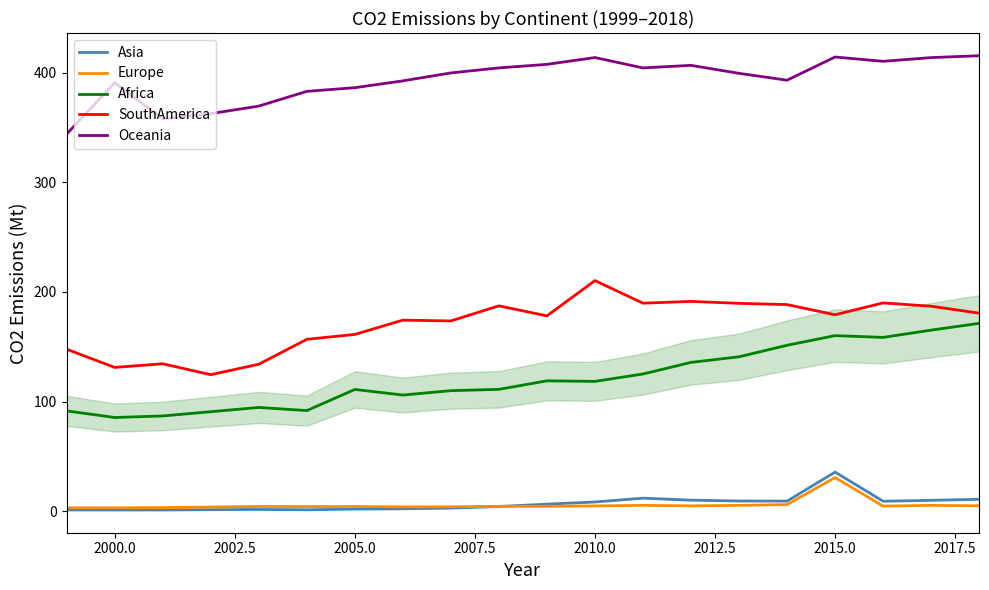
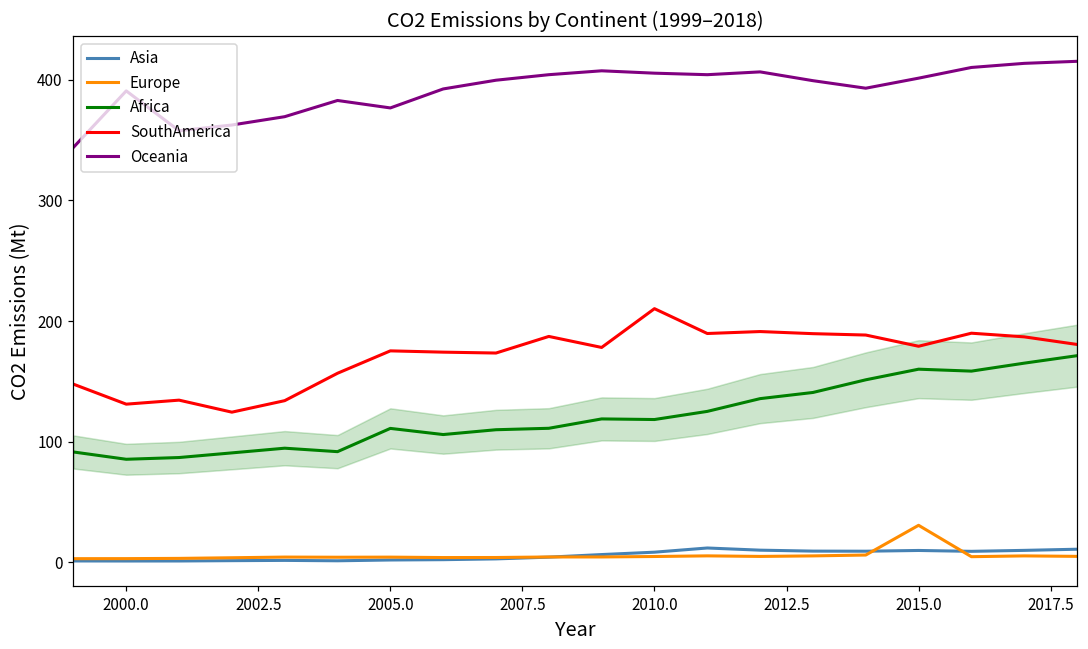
SouthAmerica, 2005.0: 161 -> 175
Oceania, 2005.0: 386 -> 377
Oceania, 2010.0: 414 -> 406
Asia, 2015.0: 36 -> 10
Oceania, 2015.0: 414 -> 401
